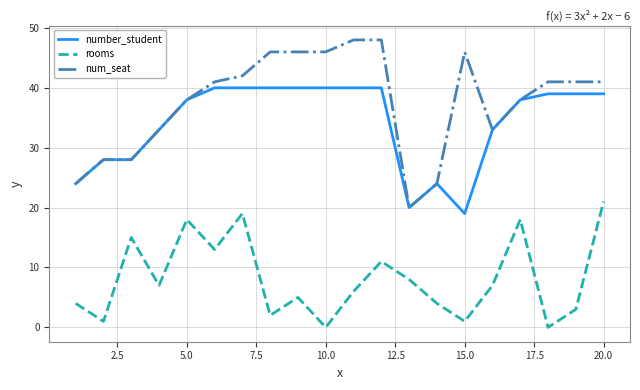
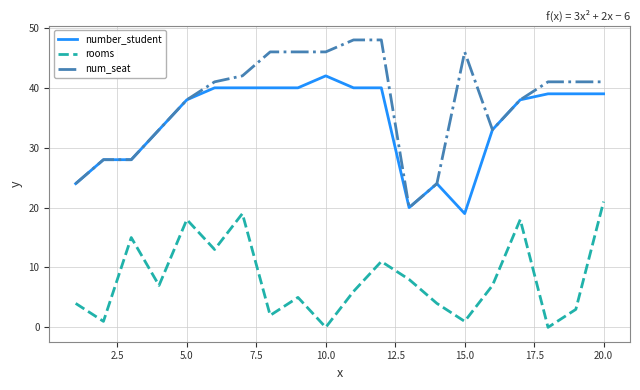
number_student, 10.0: 40 -> 42
